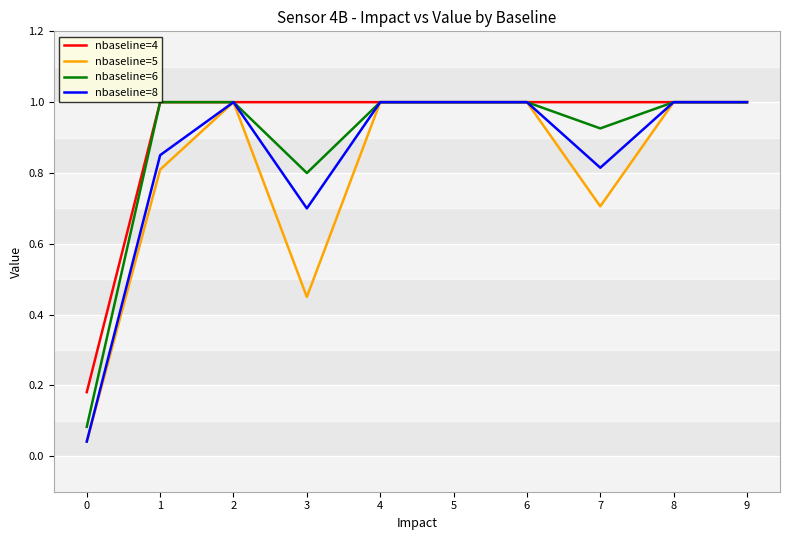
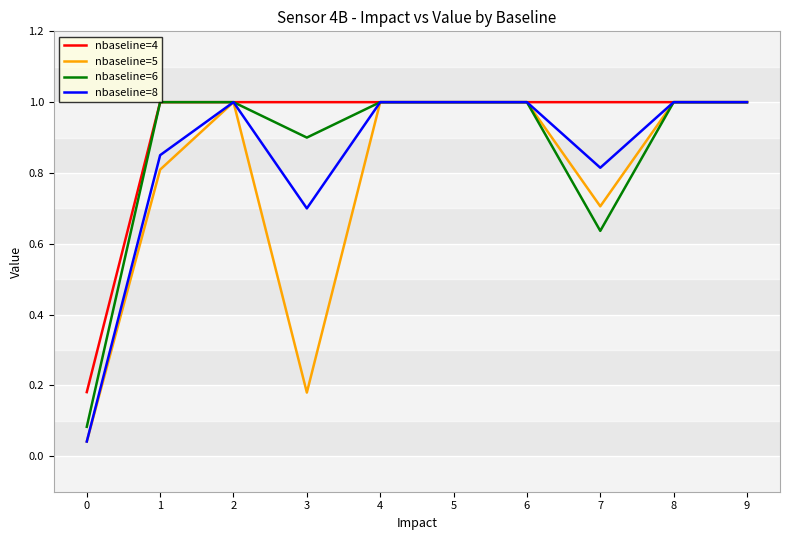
nbaseline=5, 3: 0.45 -> 0.18
nbaseline=6, 3: 0.8 -> 0.9
nbaseline=6, 7: 0.93 -> 0.64
